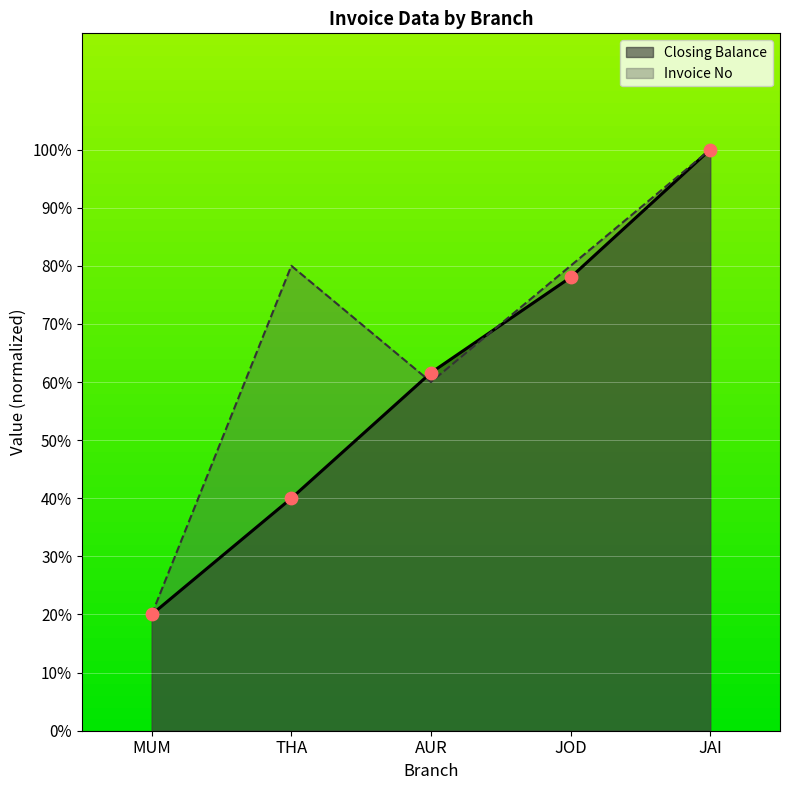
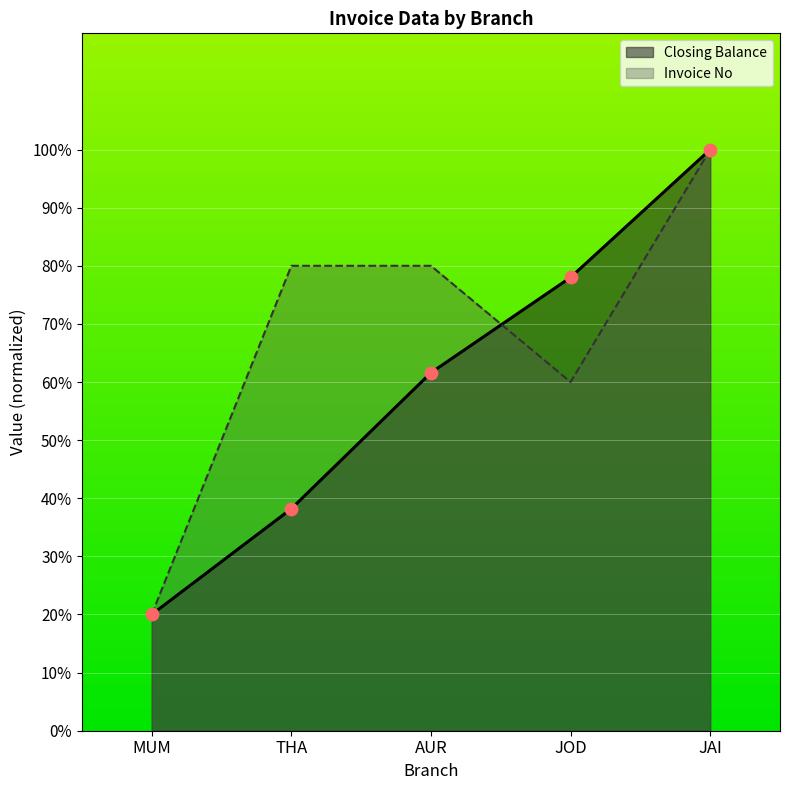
Closing Balance, THA: 40% -> 38%
Invoice No, AUR: 60% -> 80%
Invoice No, JOD: 80% -> 60%
